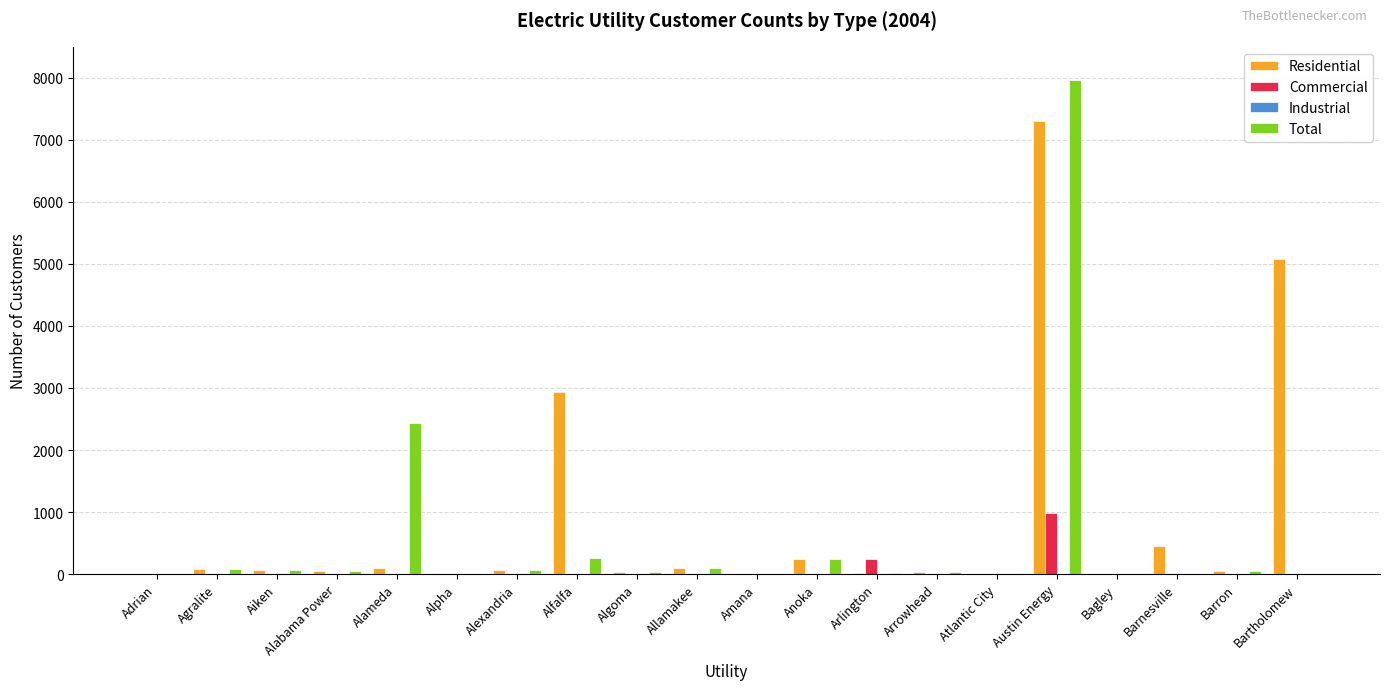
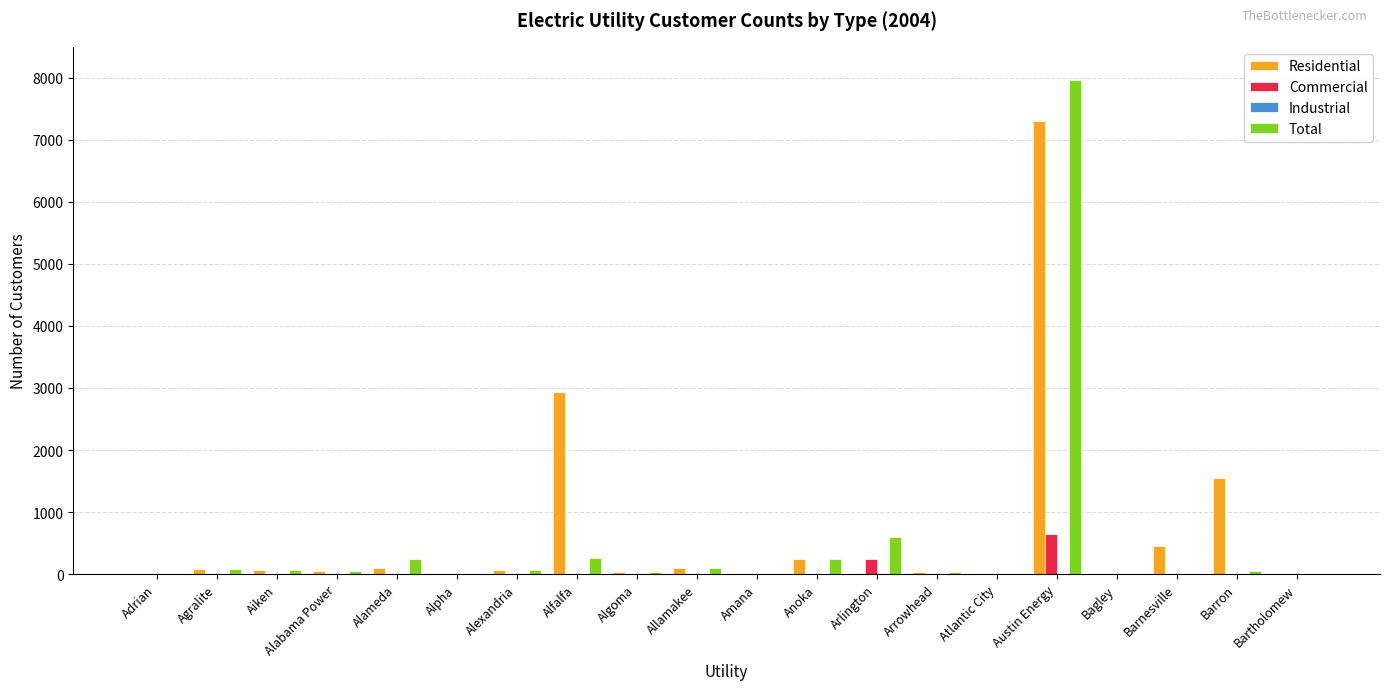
Total, Alameda: 2400 -> 200
Total, Arlington: 0 -> 600
Commercial, Austin Energy: 1000 -> 600
Residential, Barron: 0 -> 1600
Residential, Bartholomew: 5100 -> 0
